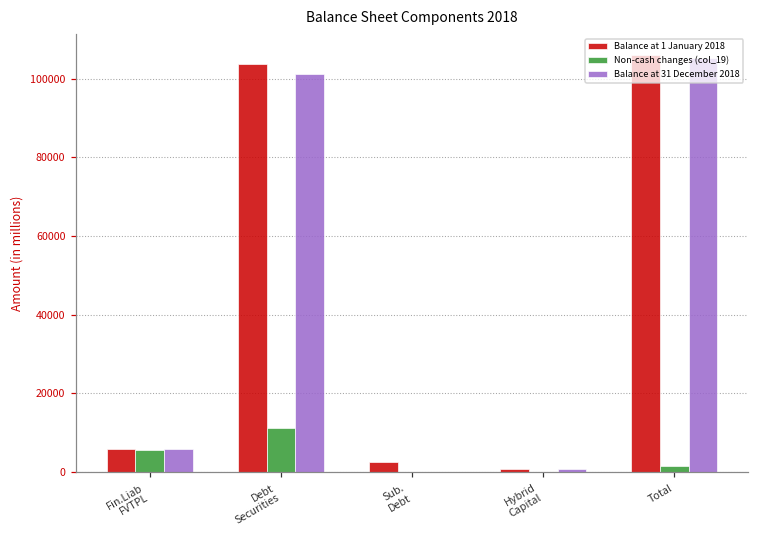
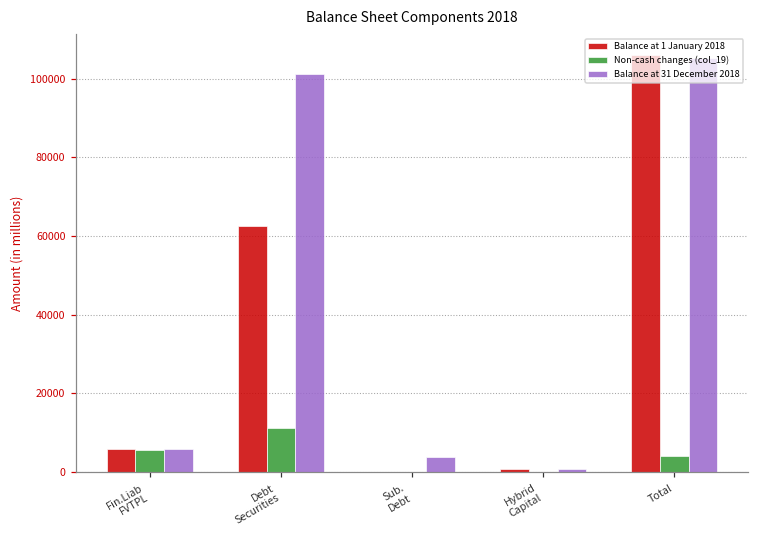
Balance at 1 January 2018, Debt Securities: 104000 -> 63000
Balance at 1 January 2018, Sub. Debt: 2000 -> 0
Balance at 31 December 2018, Sub. Debt: 0 -> 4000
Non-cash changes (col_19), Total: 2000 -> 4000
